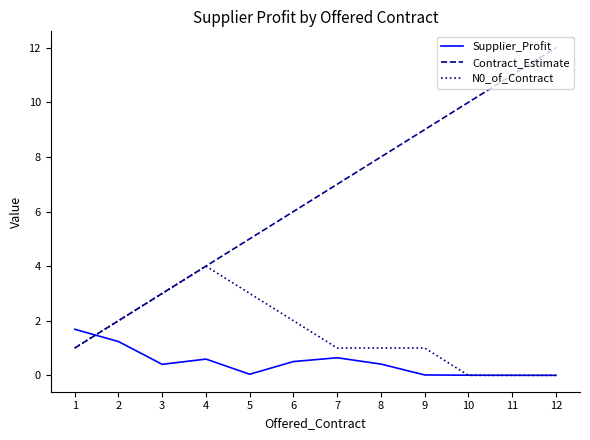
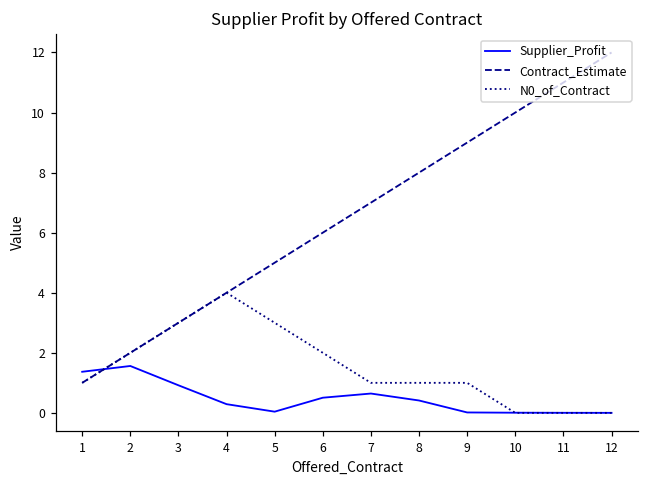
Supplier_Profit, 1: 1.7 -> 1.4
Supplier_Profit, 2: 1.2 -> 1.6
Supplier_Profit, 3: 0.4 -> 0.9
Supplier_Profit, 4: 0.6 -> 0.3
